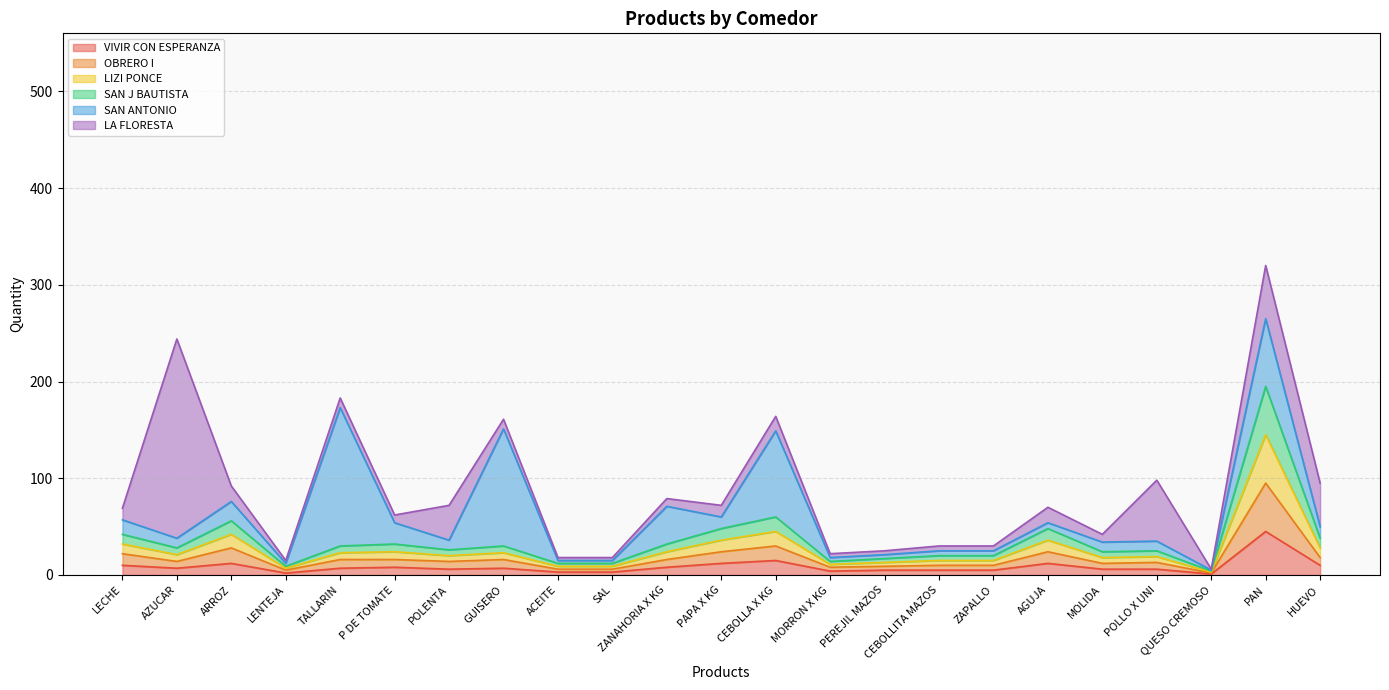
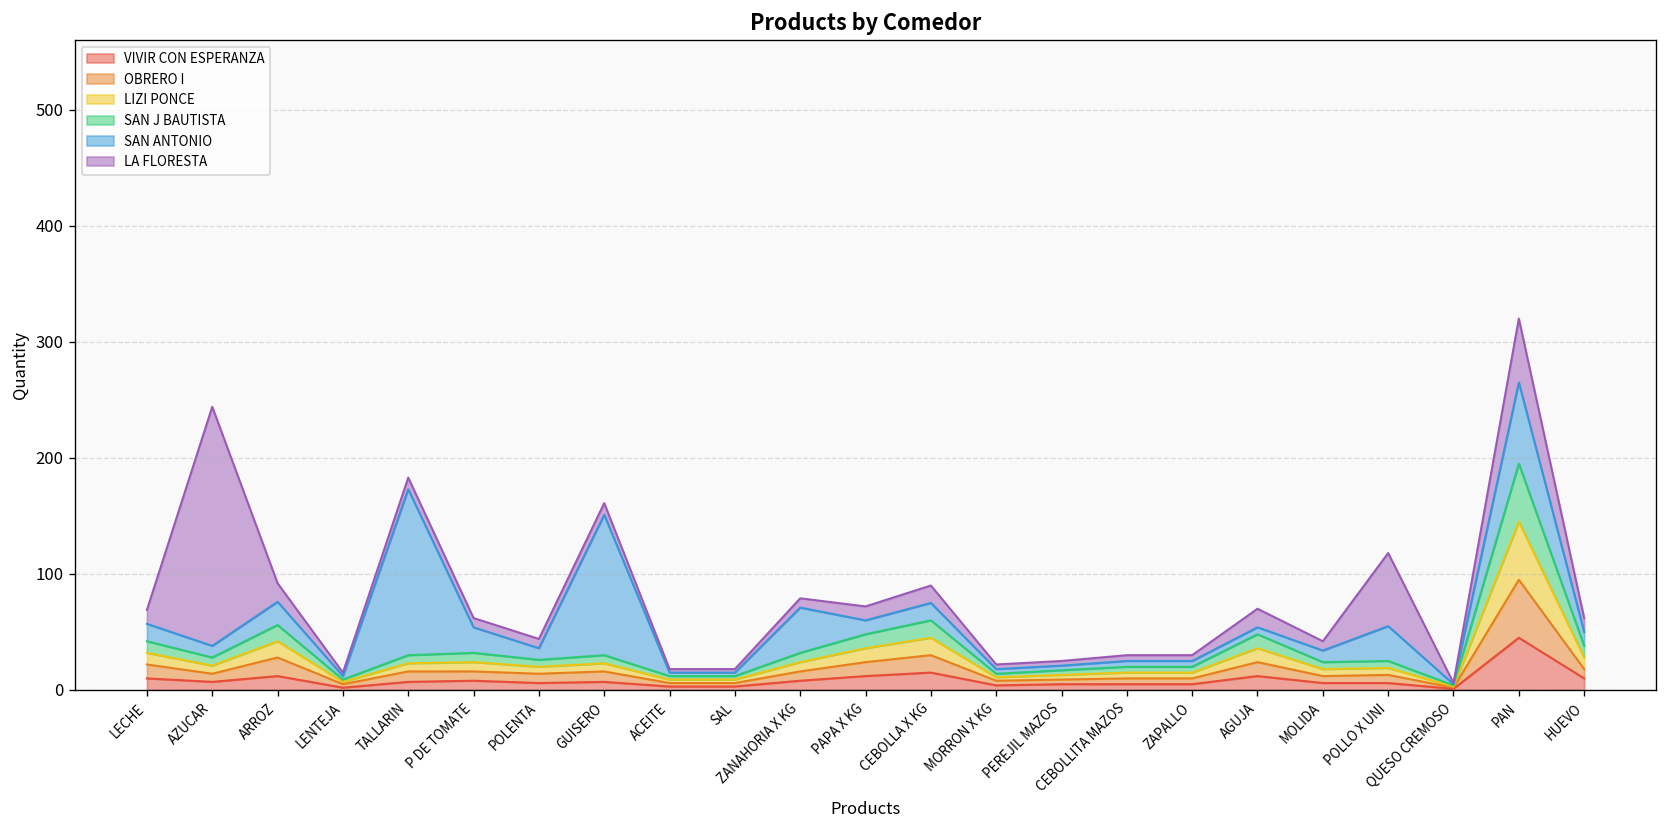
LA FLORESTA, POLENTA: 40 -> 10
SAN ANTONIO, CEBOLLA X KG: 90 -> 20
SAN ANTONIO, POLLO X UNI: 10 -> 30
LA FLORESTA, HUEVO: 50 -> 10
